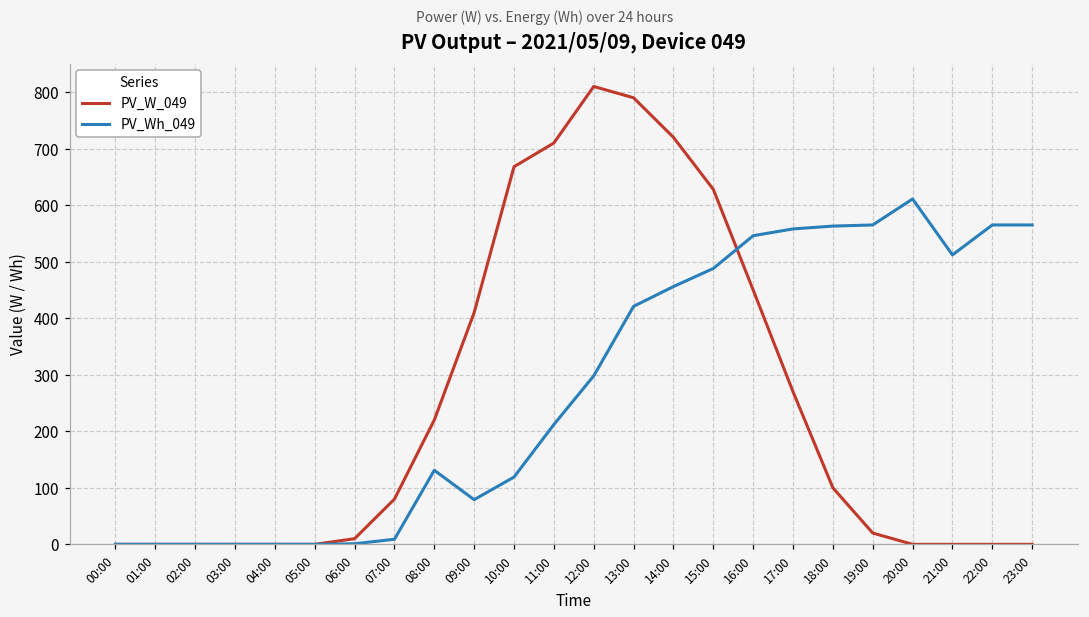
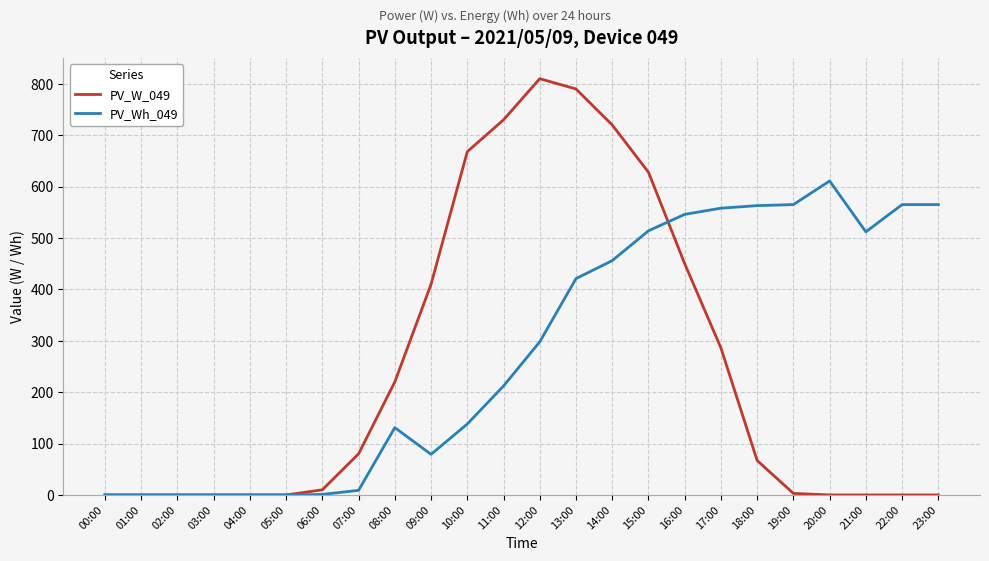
PV_Wh_049, 10:00: 120 -> 140
PV_W_049, 11:00: 710 -> 730
PV_Wh_049, 15:00: 490 -> 510
PV_W_049, 17:00: 270 -> 290
PV_W_049, 18:00: 100 -> 70
PV_W_049, 19:00: 20 -> 0
